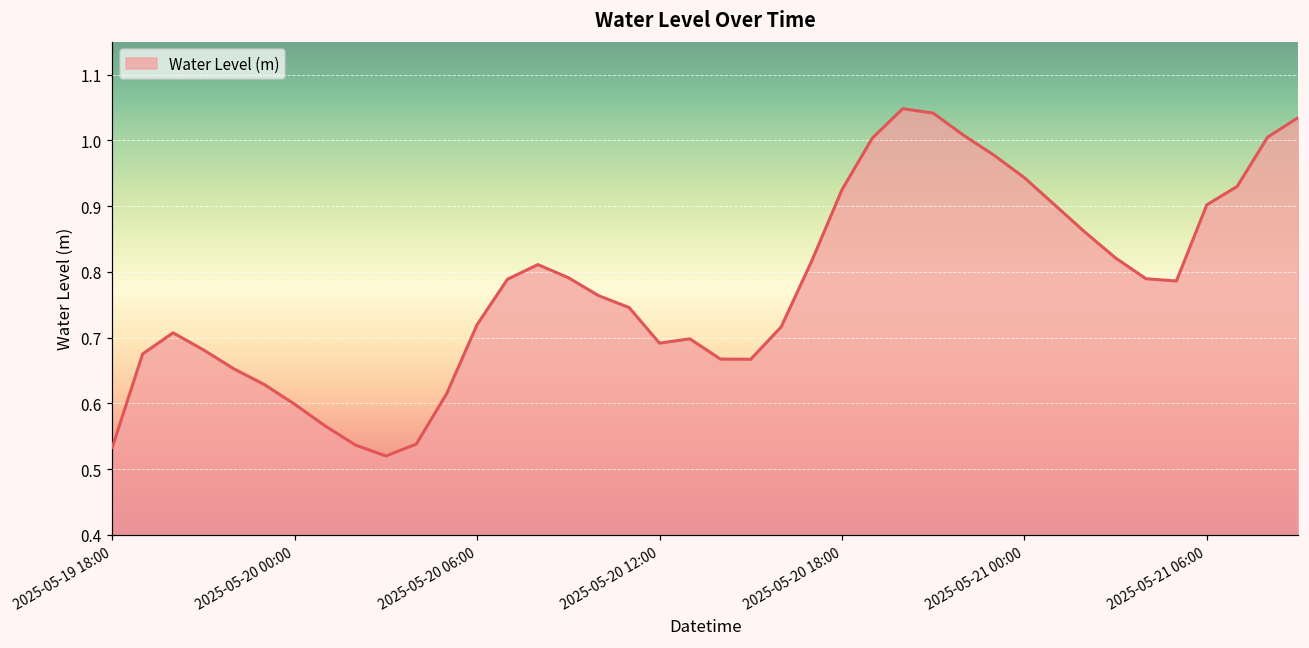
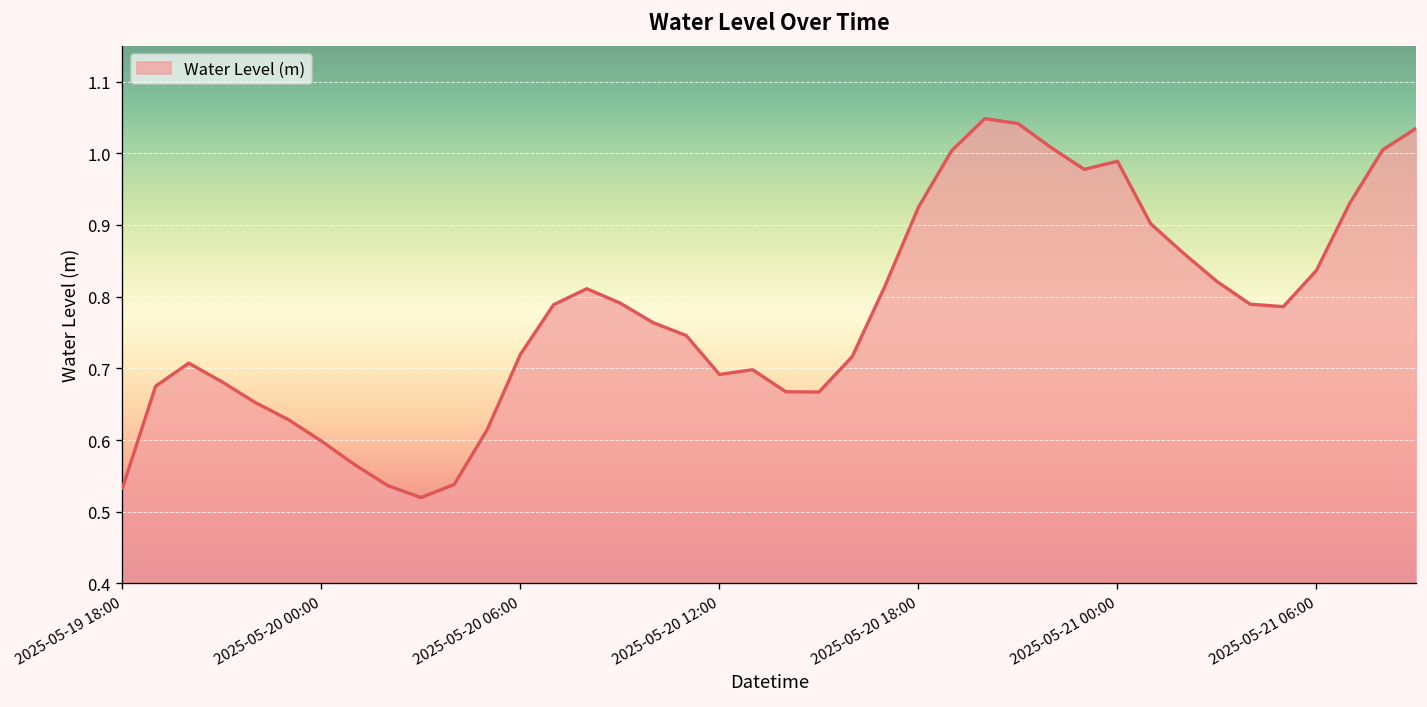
2025-05-21 00:00: 0.94 -> 0.99
2025-05-21 06:00: 0.90 -> 0.84
